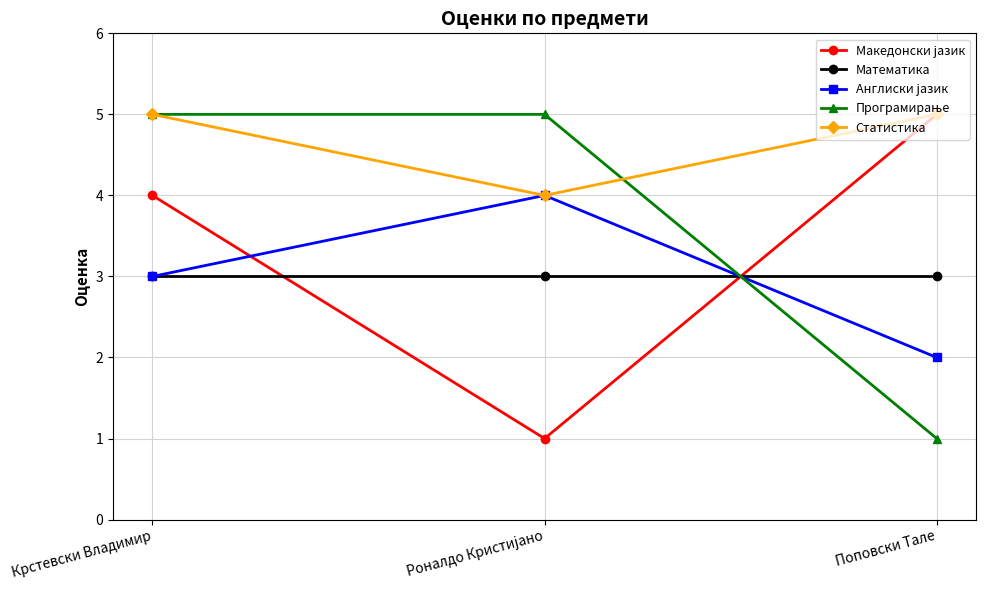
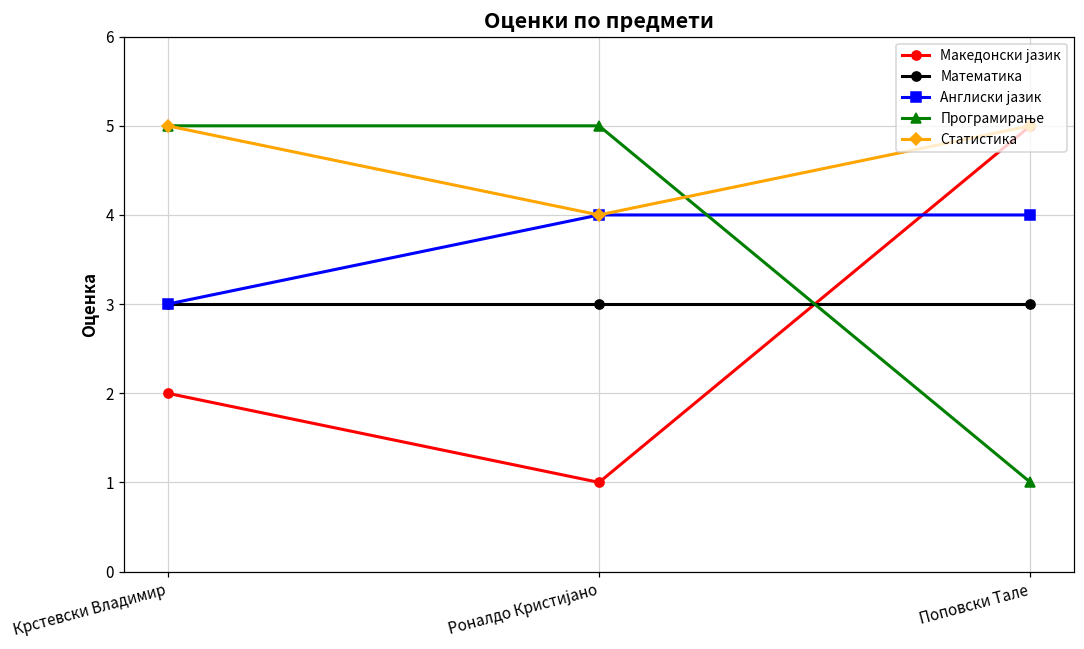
Македонски јазик, Крстевски Владимир: 4 -> 2
Англиски јазик, Поповски Тале: 2 -> 4
